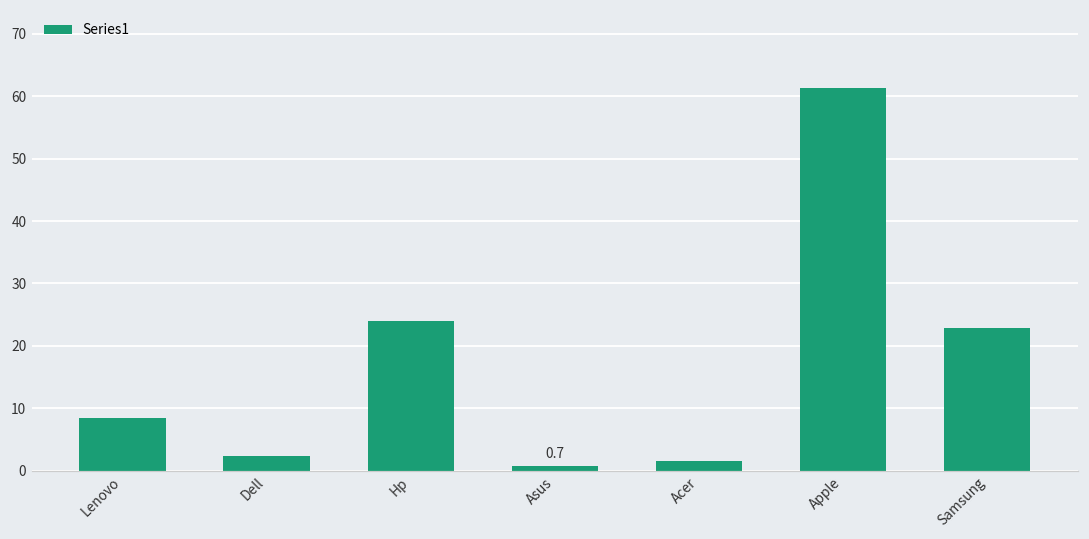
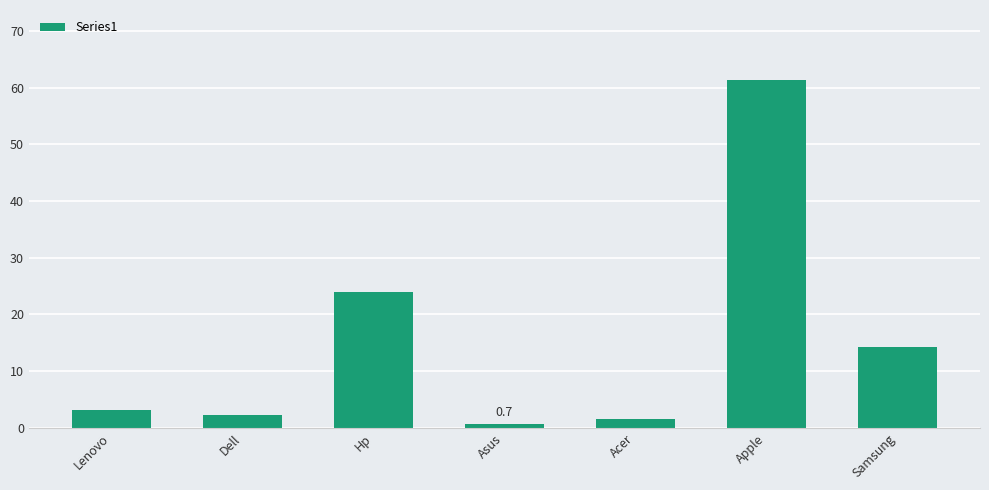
Lenovo: 8 -> 3
Samsung: 23 -> 14
